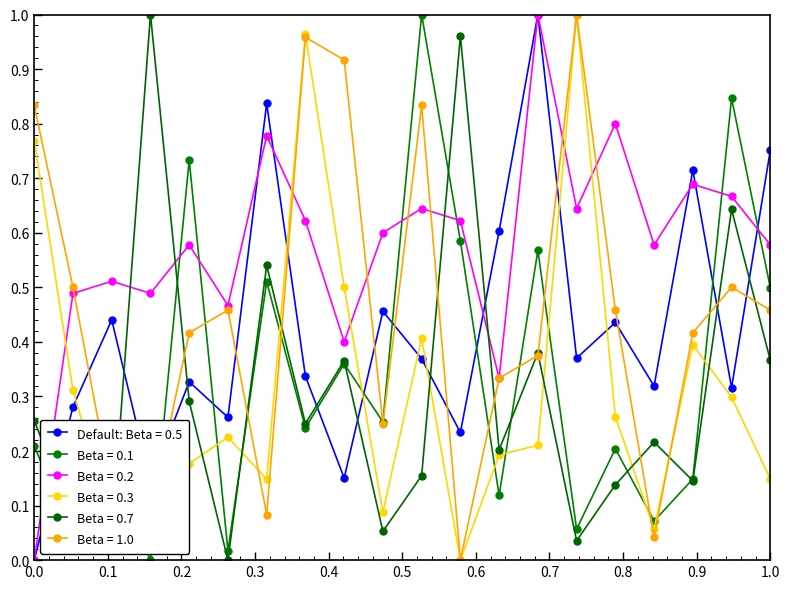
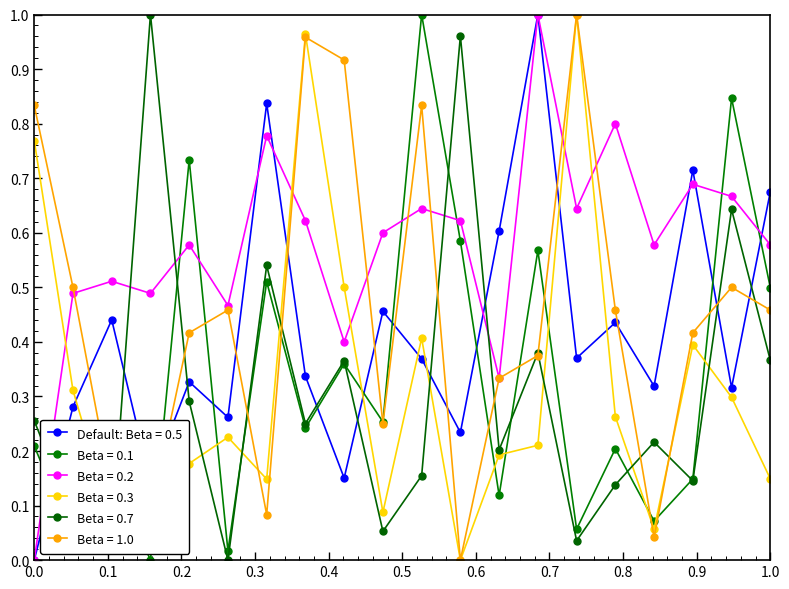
Default: Beta = 0.5, 1.0: 0.75 -> 0.68
